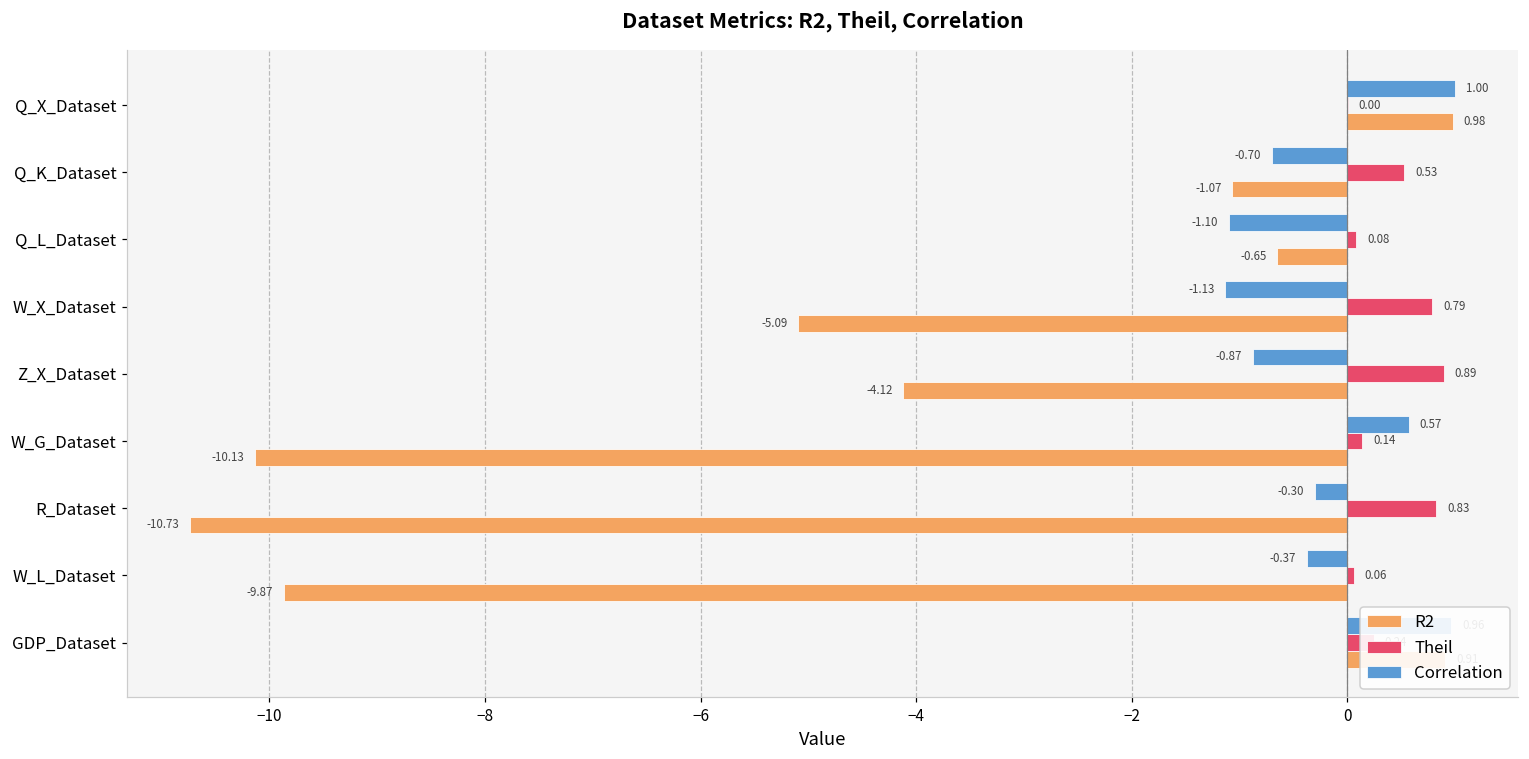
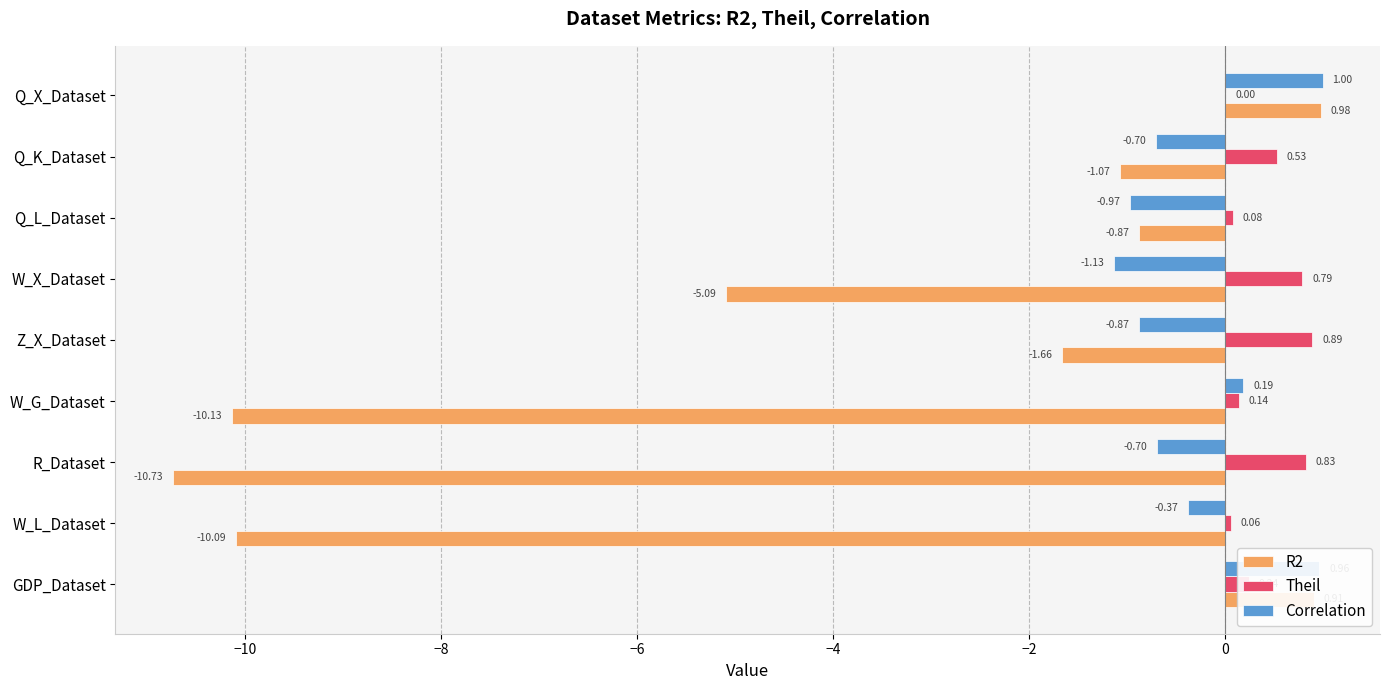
Correlation, Q_L_Dataset: -1.10 -> -0.97
R2, Q_L_Dataset: -0.65 -> -0.87
R2, Z_X_Dataset: -4.12 -> -1.66
Correlation, W_G_Dataset: 0.57 -> 0.19
Correlation, R_Dataset: -0.30 -> -0.70
R2, W_L_Dataset: -9.87 -> -10.09
